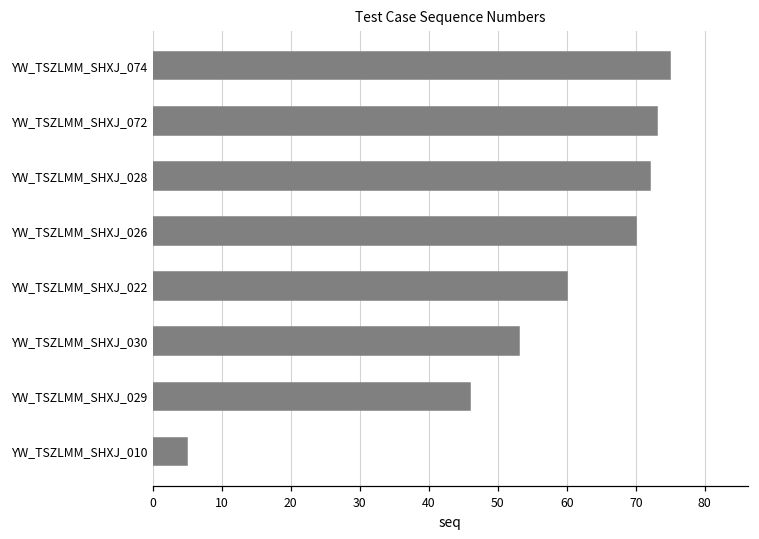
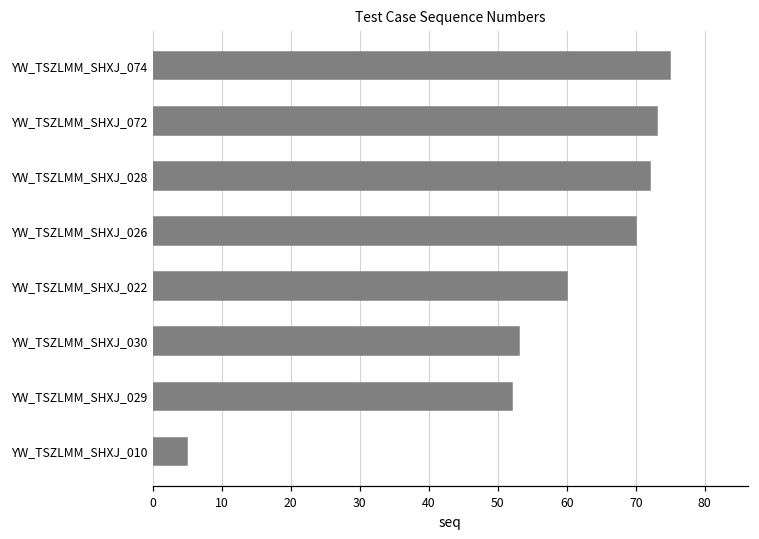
YW_TSZLMM_SHXJ_029: 46 -> 52
